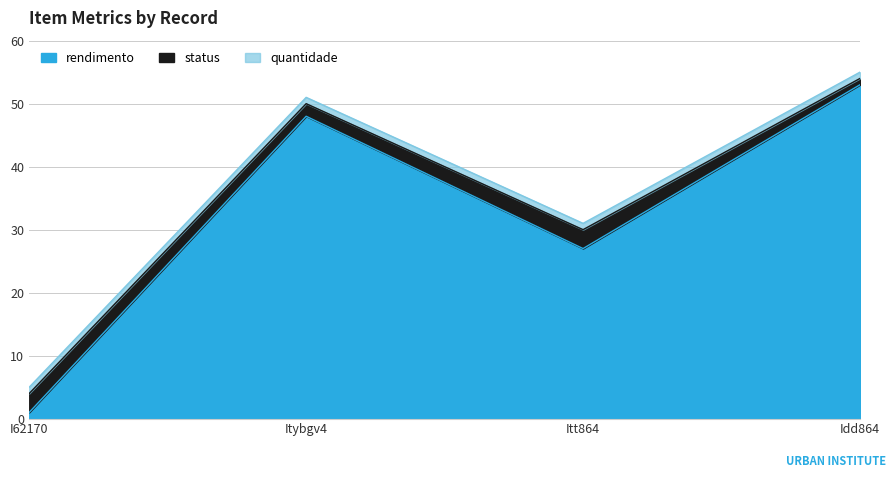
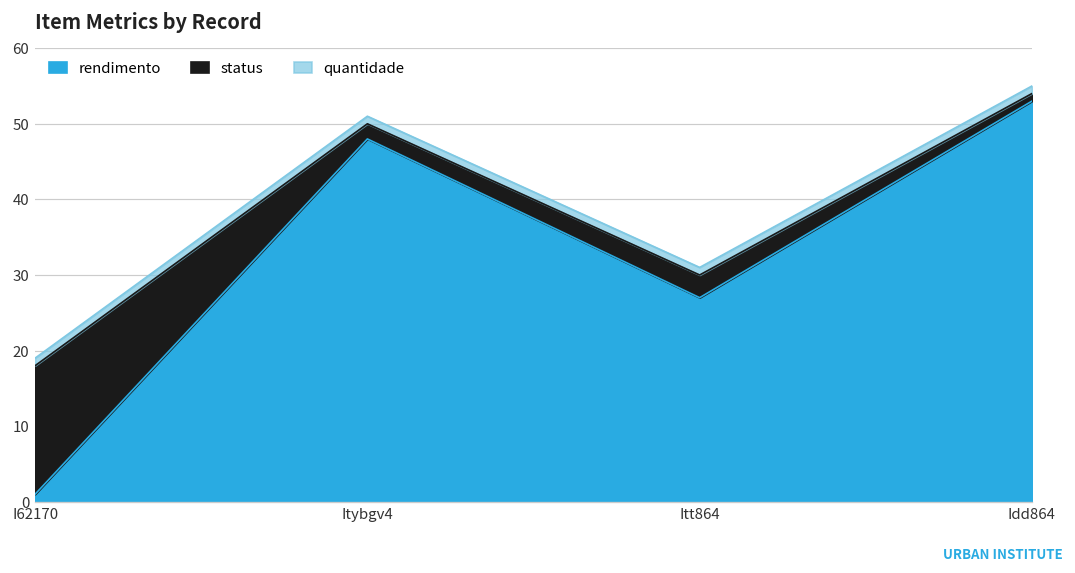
status, I62170: 3 -> 17
